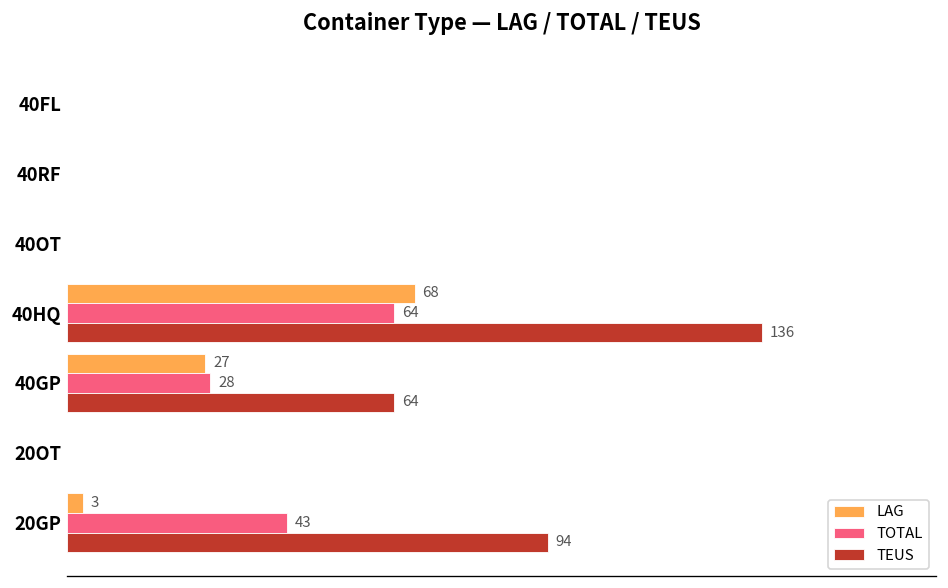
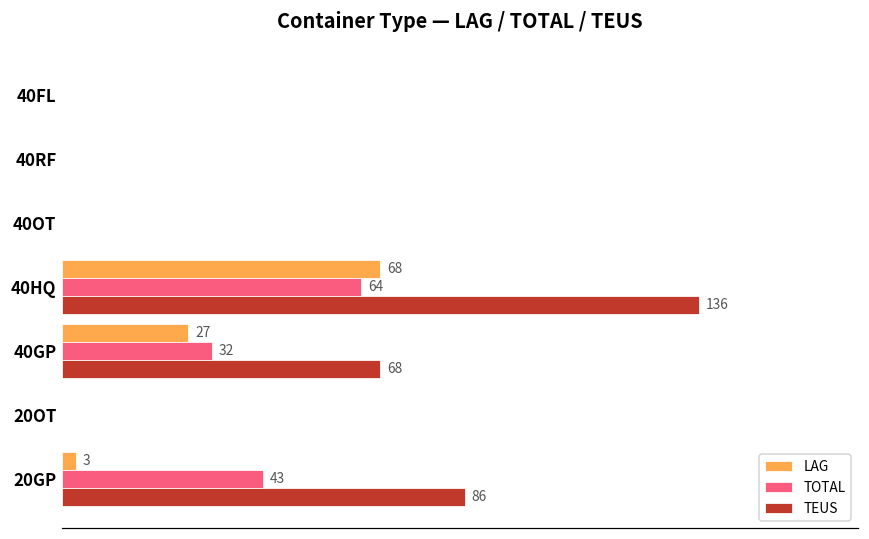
TOTAL, 40GP: 28 -> 32
TEUS, 40GP: 64 -> 68
TEUS, 20GP: 94 -> 86
